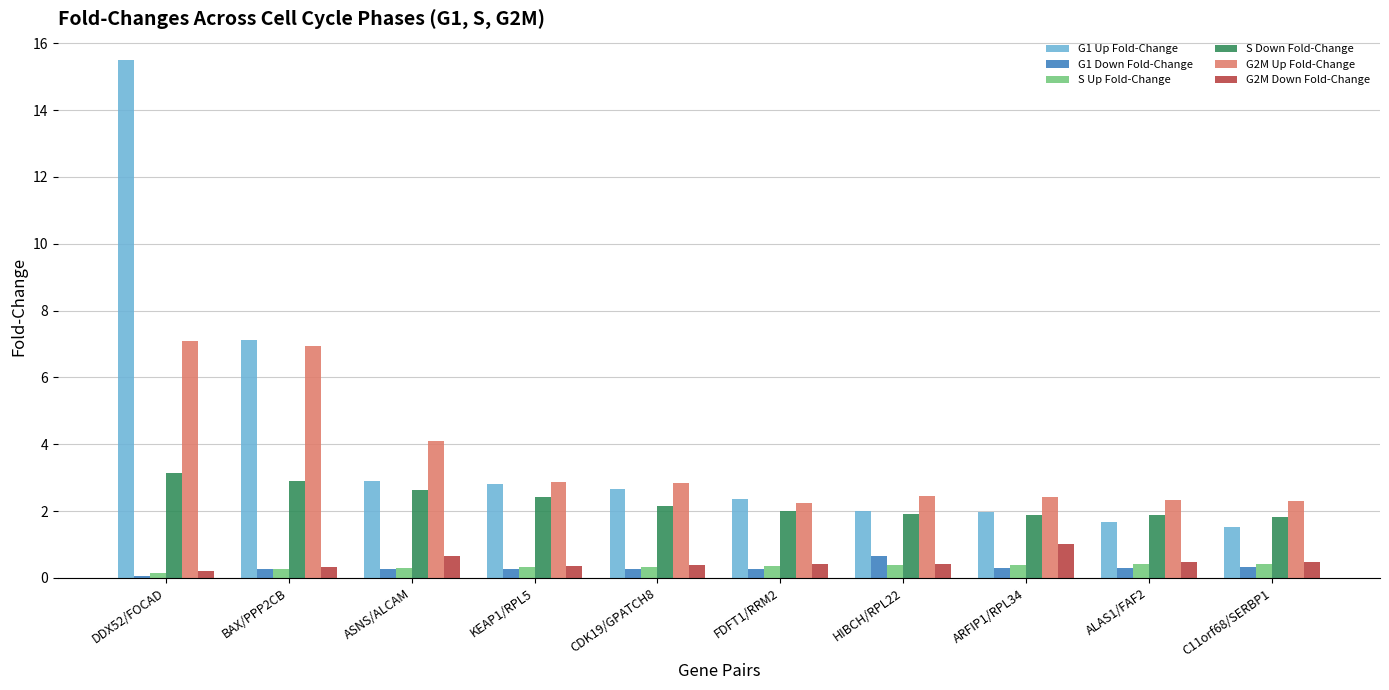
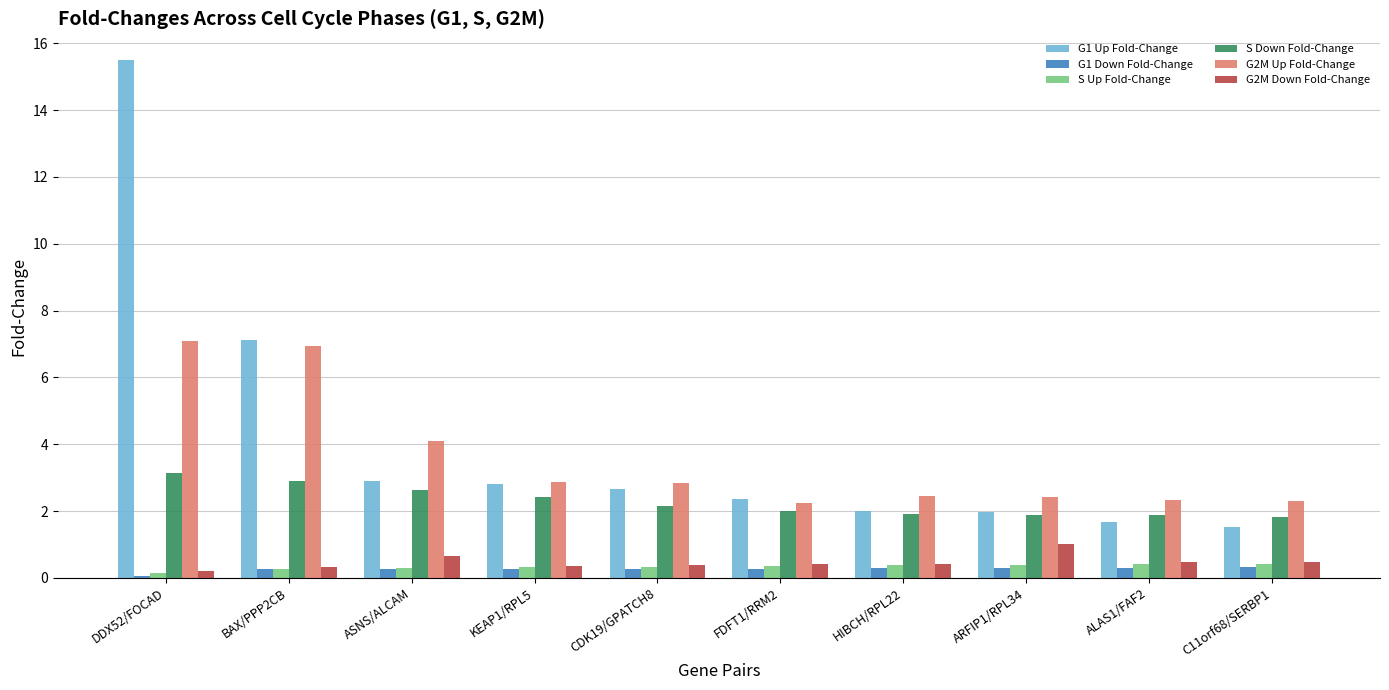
G1 Down Fold-Change, HIBCH/RPL22: 0.7 -> 0.3
